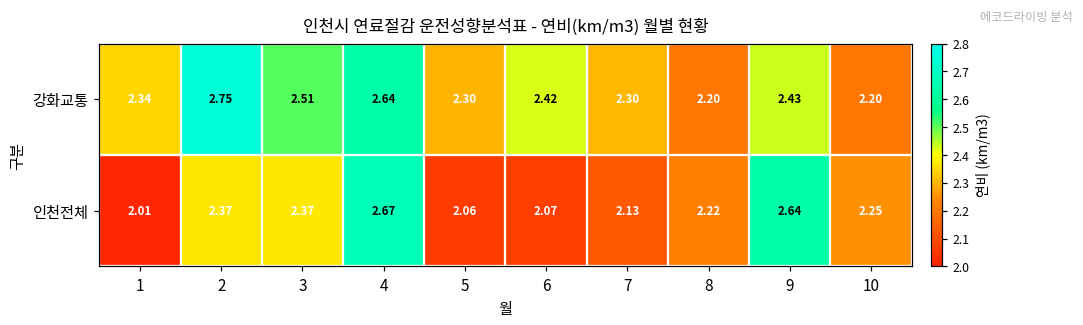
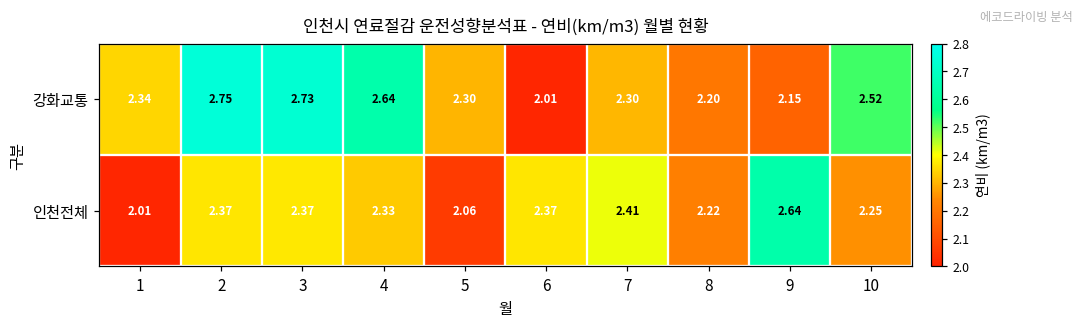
강화교통, 3: 2.51 -> 2.73
강화교통, 6: 2.42 -> 2.01
강화교통, 9: 2.43 -> 2.15
강화교통, 10: 2.20 -> 2.52
인천전체, 4: 2.67 -> 2.33
인천전체, 6: 2.07 -> 2.37
인천전체, 7: 2.13 -> 2.41
